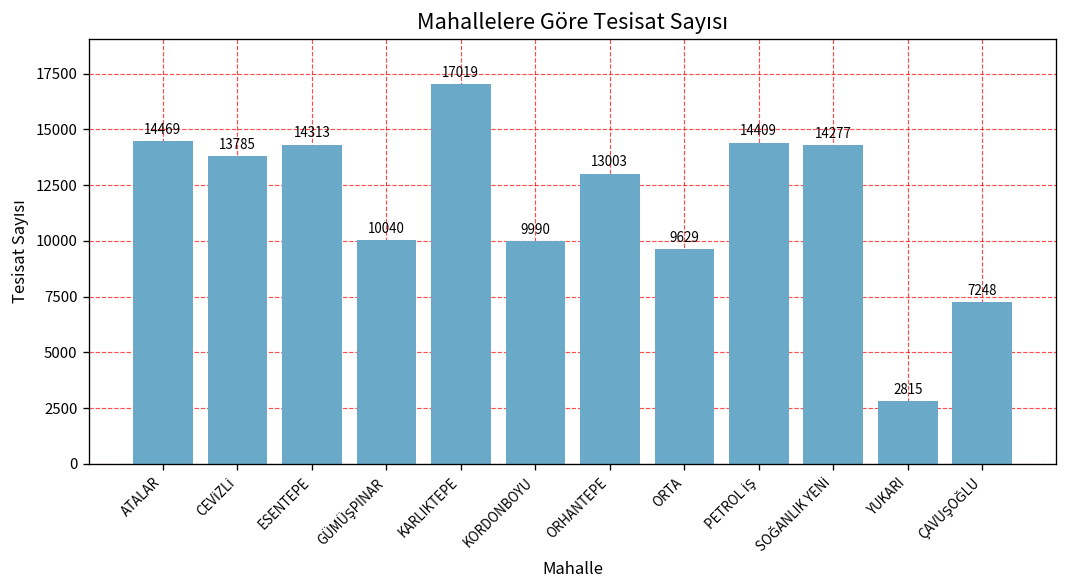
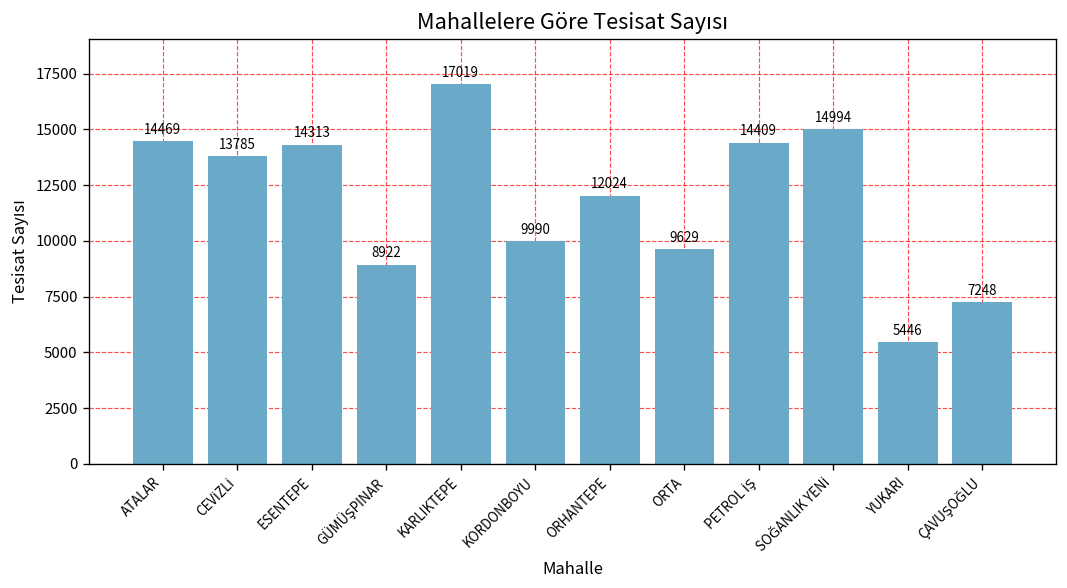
GÜMÜŞPINAR: 10040 -> 8922
ORHANTEPE: 13003 -> 12024
SOĞANLIK YENİ: 14277 -> 14994
YUKARI: 2815 -> 5446
